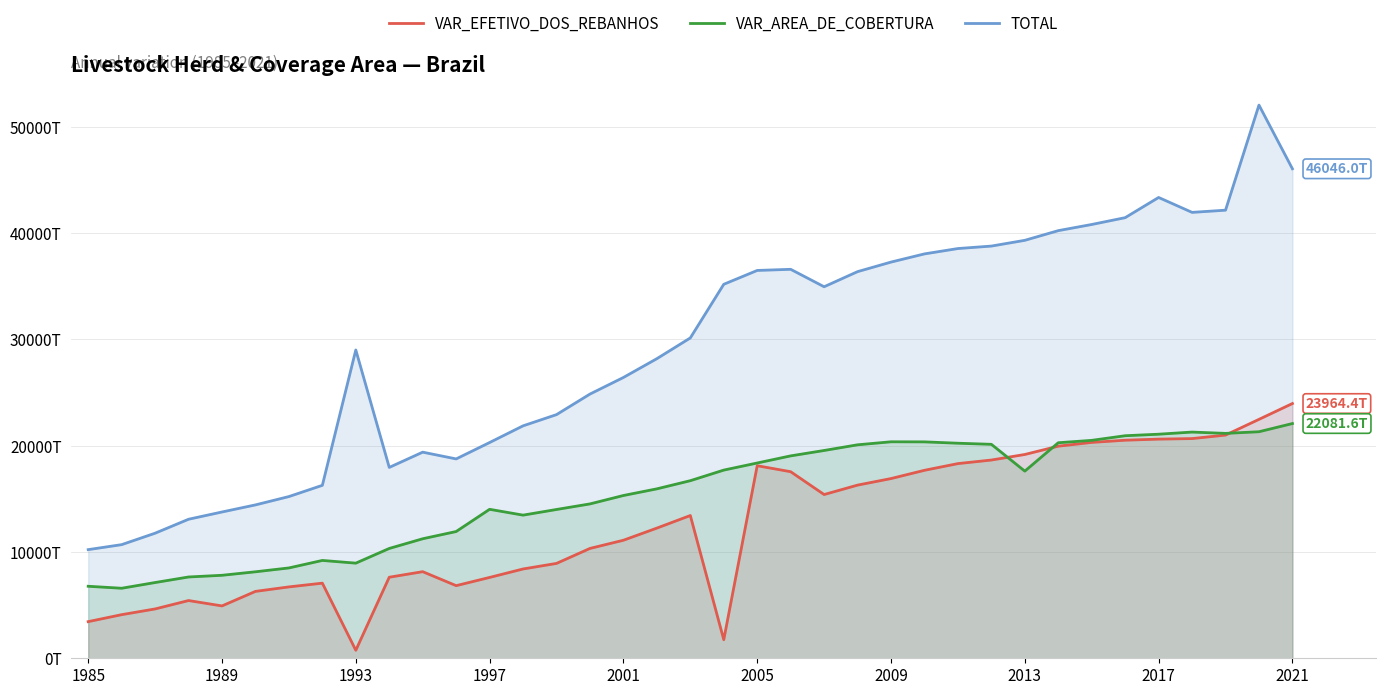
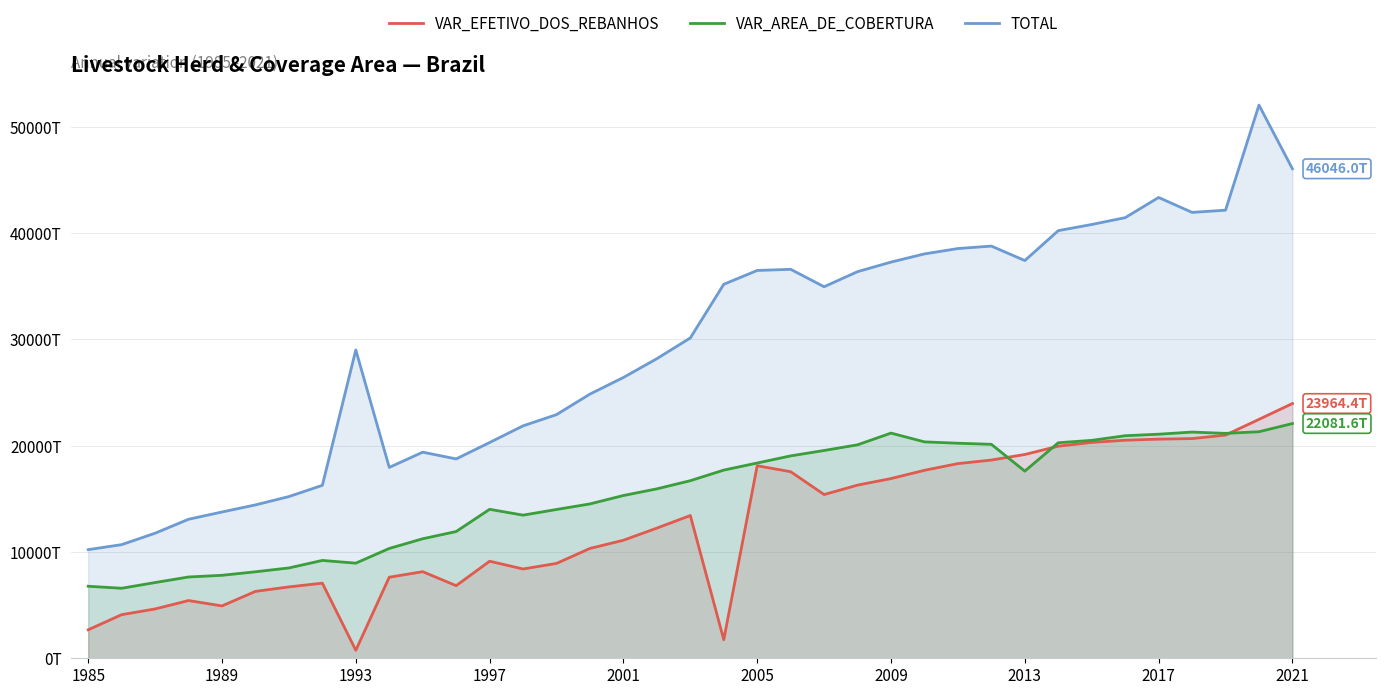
VAR_EFETIVO_DOS_REBANHOS, 1985: 3400T -> 2700T
VAR_EFETIVO_DOS_REBANHOS, 1997: 7600T -> 9100T
VAR_AREA_DE_COBERTURA, 2009: 20400T -> 21200T
TOTAL, 2013: 39300T -> 37400T
